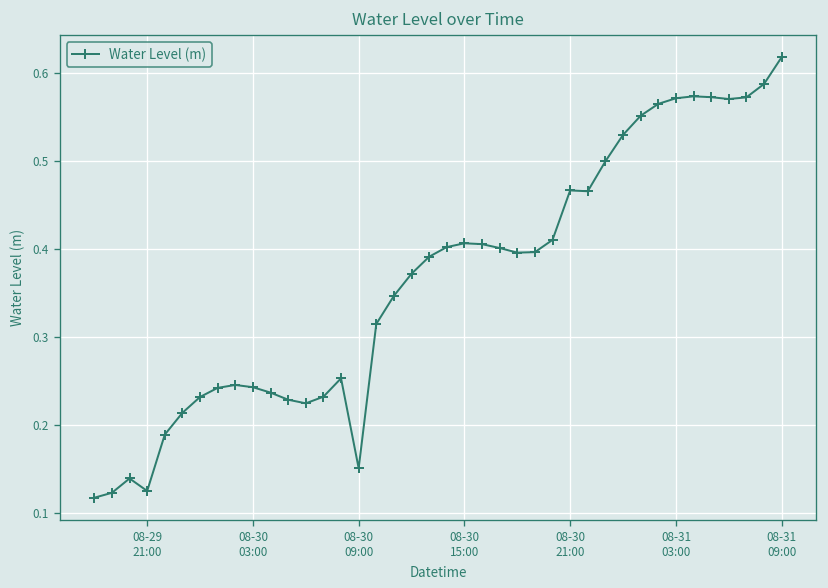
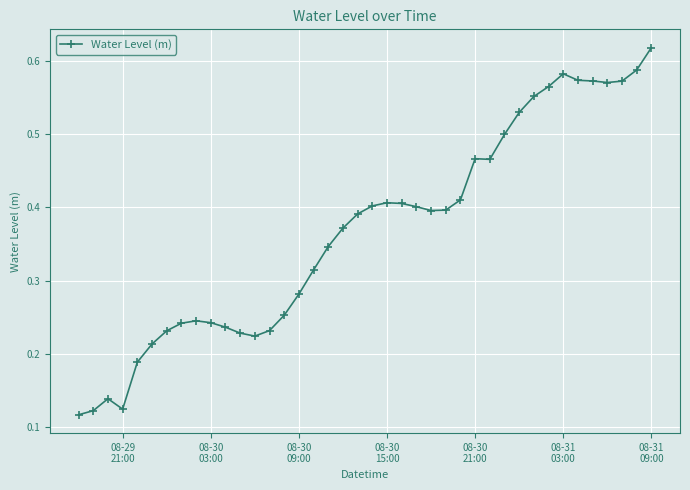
08-30 09:00: 0.15 -> 0.28
08-31 03:00: 0.57 -> 0.58
